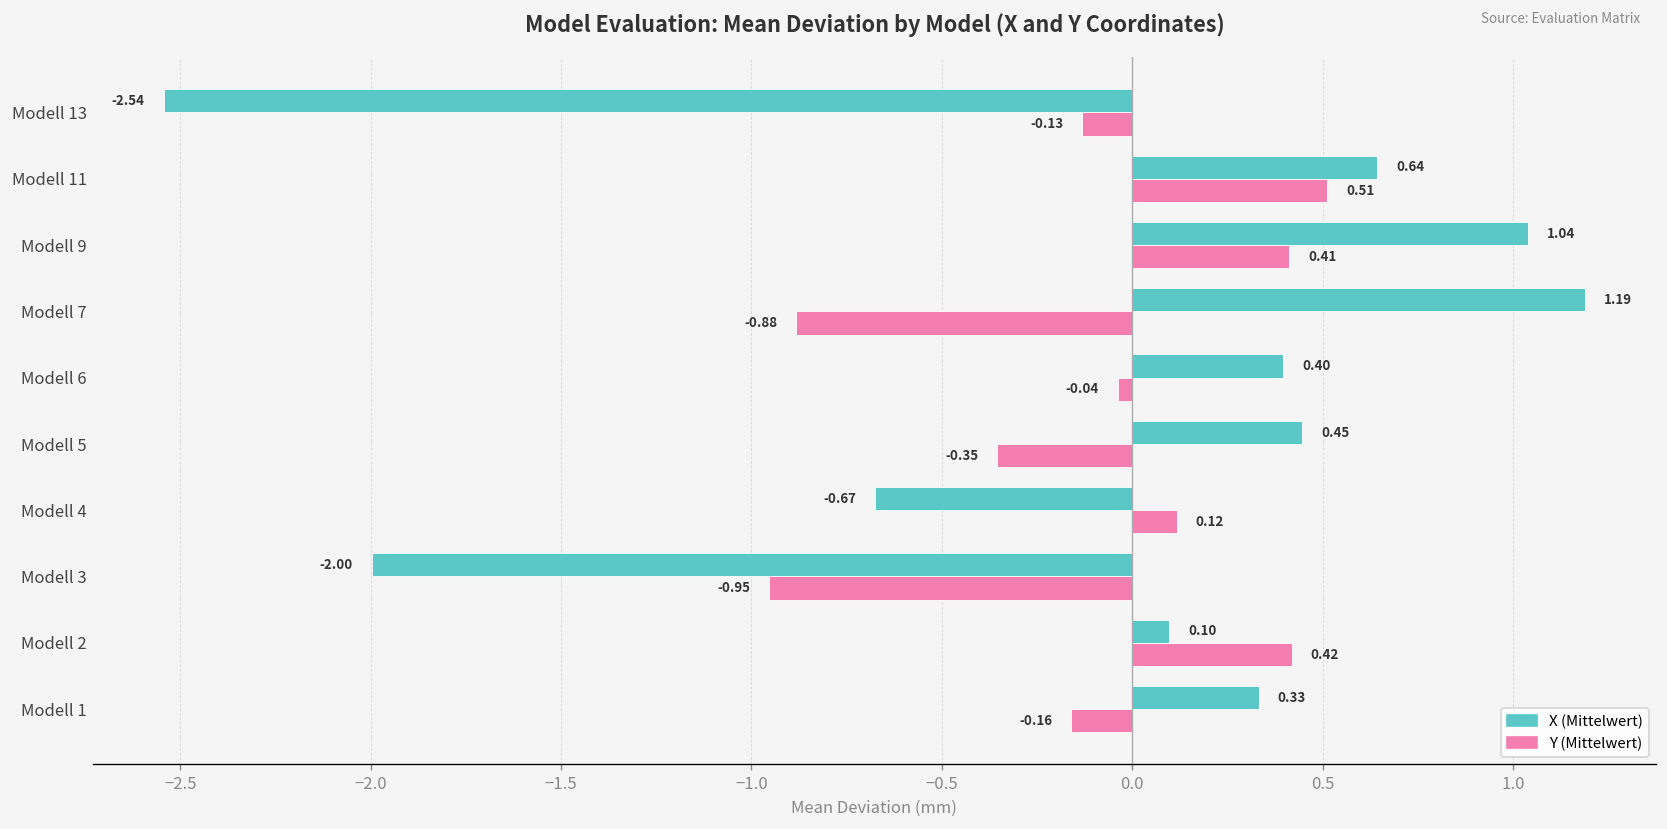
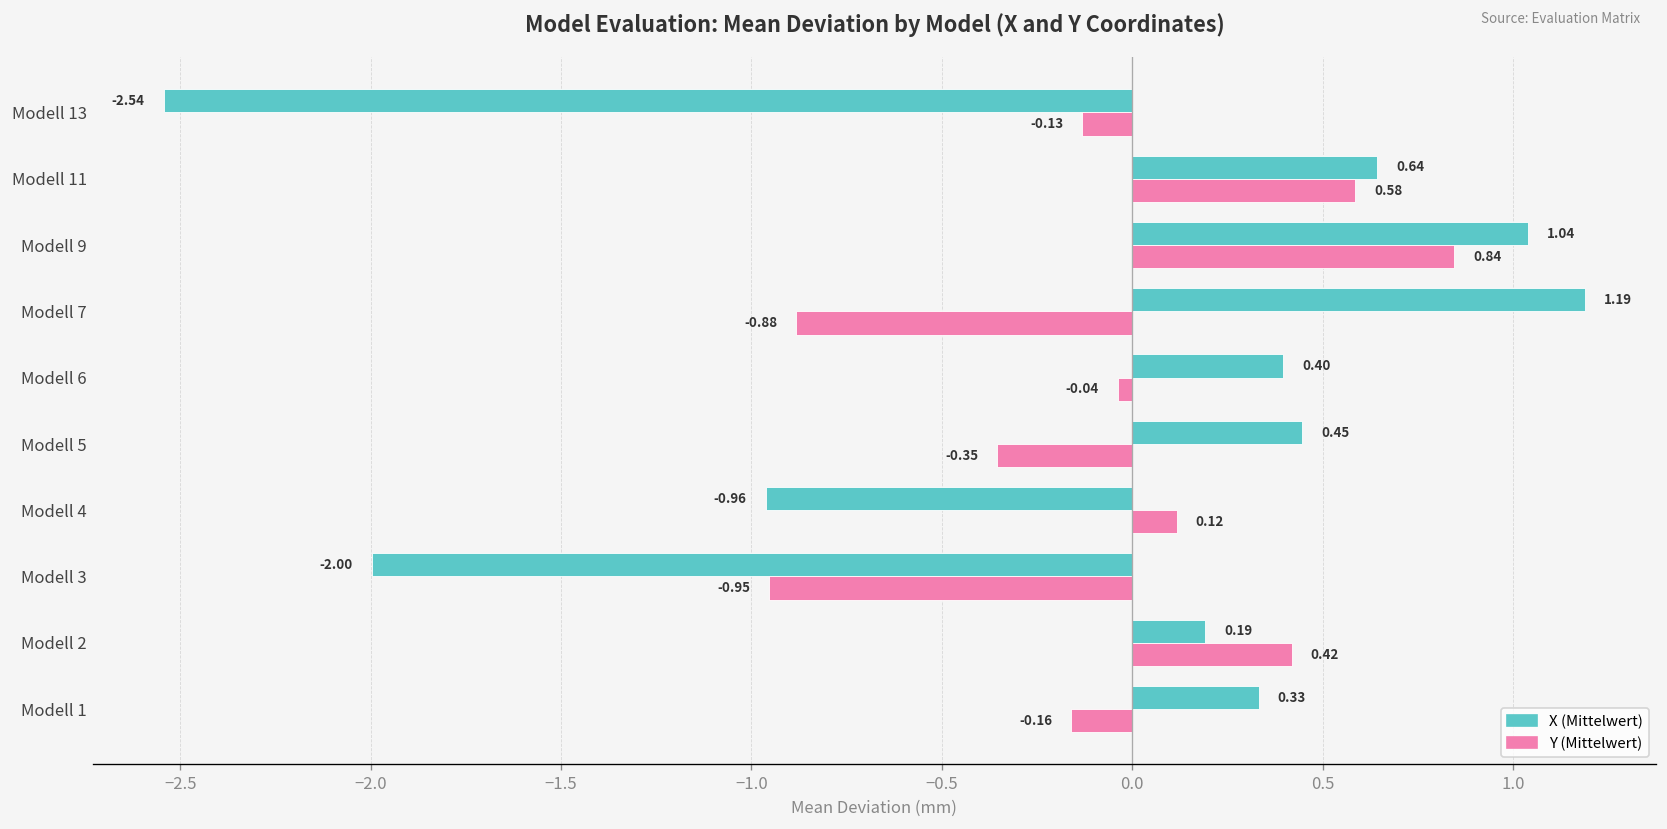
Y (Mittelwert), Modell 11: 0.51 -> 0.58
Y (Mittelwert), Modell 9: 0.41 -> 0.84
X (Mittelwert), Modell 4: -0.67 -> -0.96
X (Mittelwert), Modell 2: 0.10 -> 0.19
